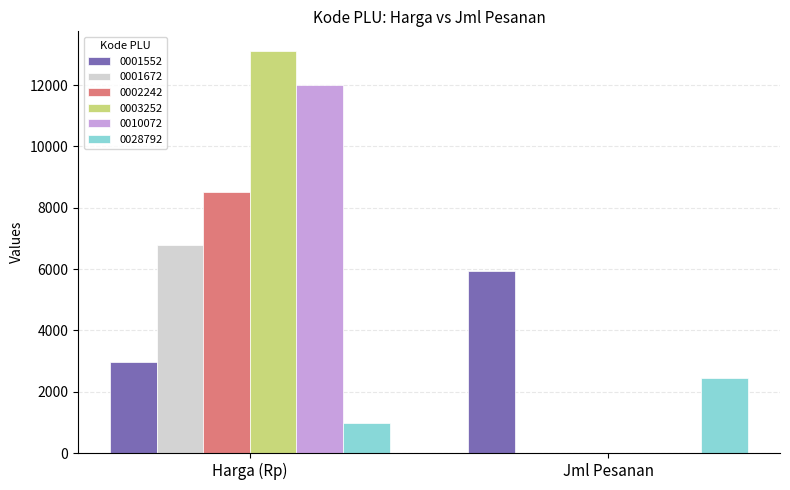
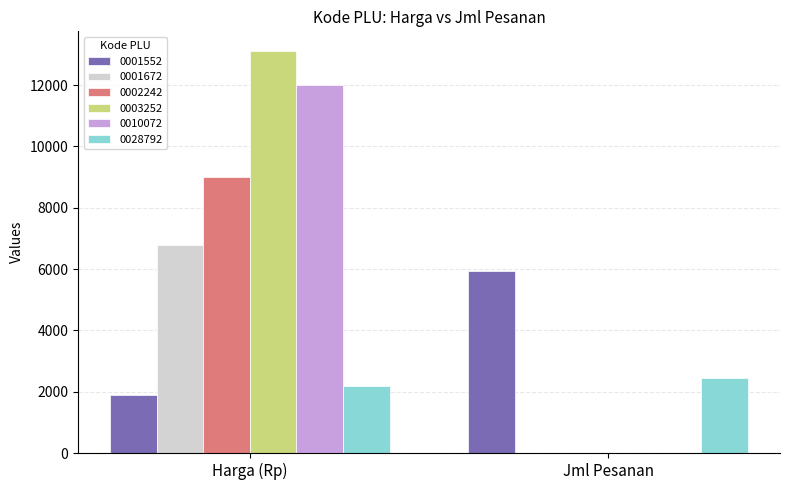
0001552, Harga (Rp): 3000 -> 1900
0002242, Harga (Rp): 8500 -> 9000
0028792, Harga (Rp): 1000 -> 2200
